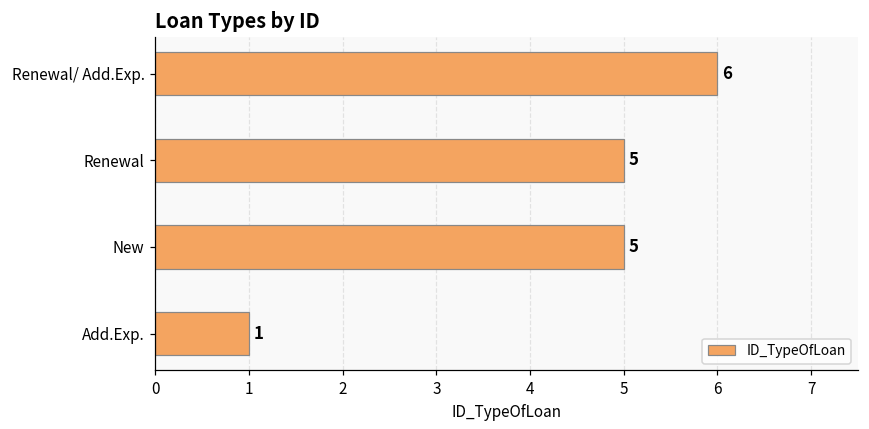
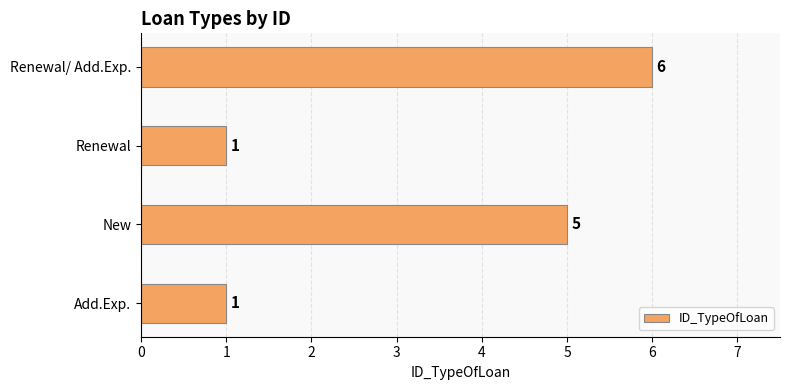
Renewal: 5 -> 1
